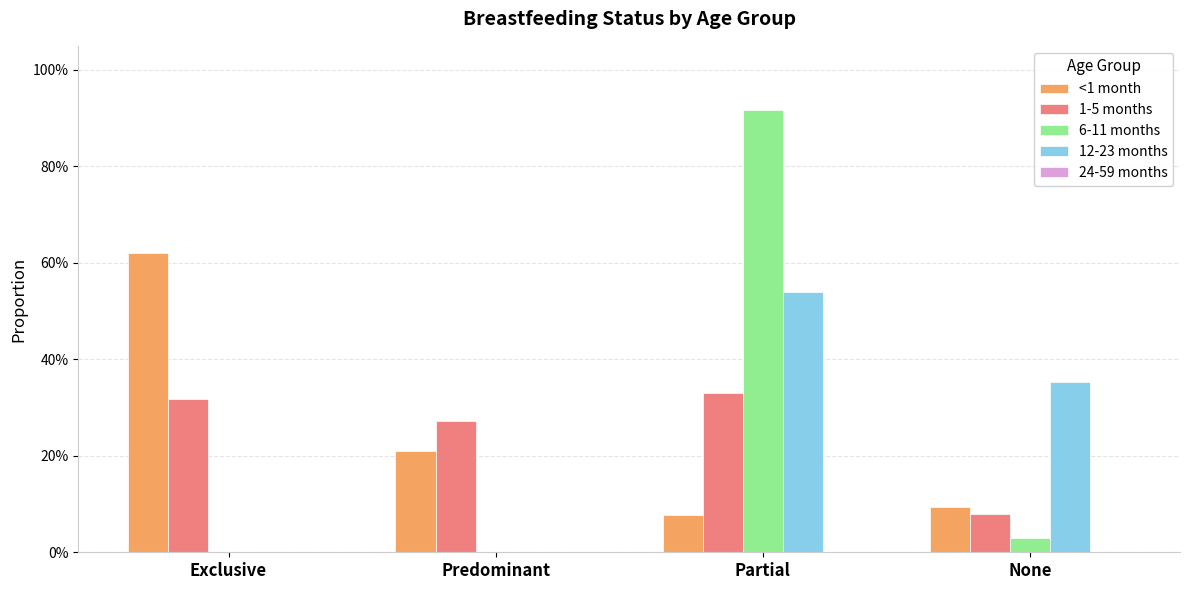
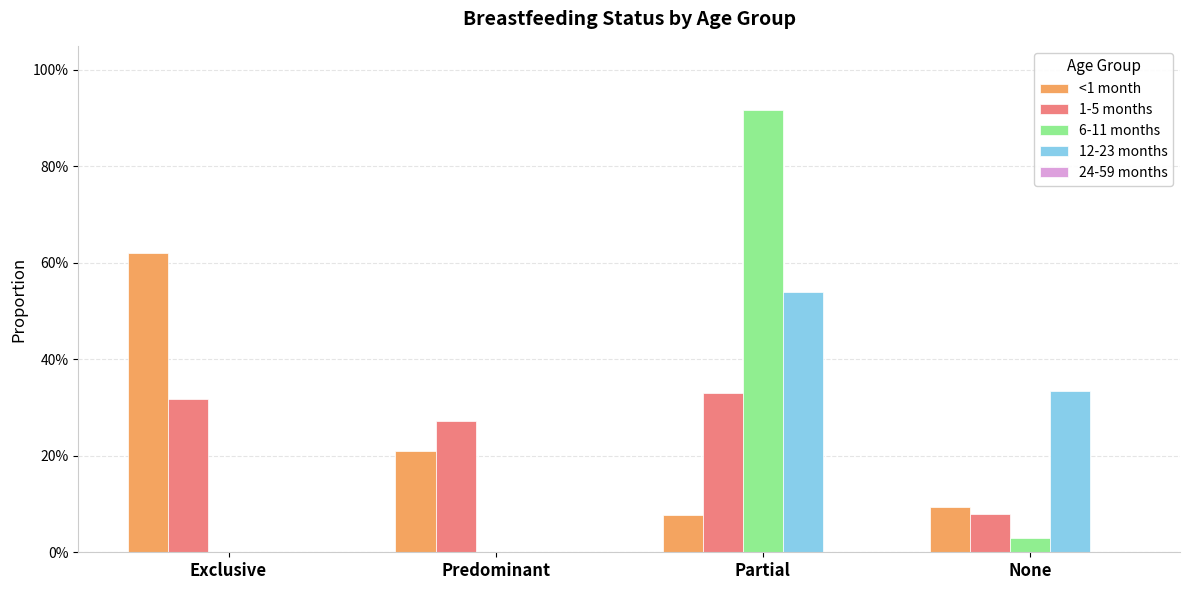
12-23 months, None: 35% -> 33%
